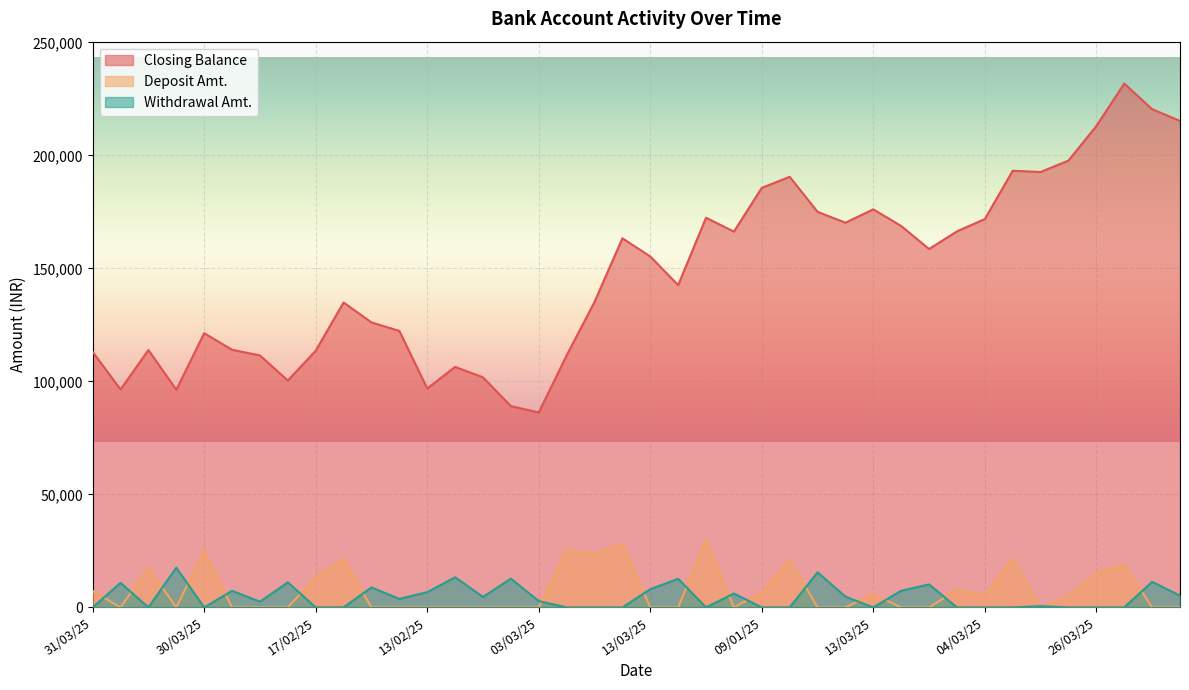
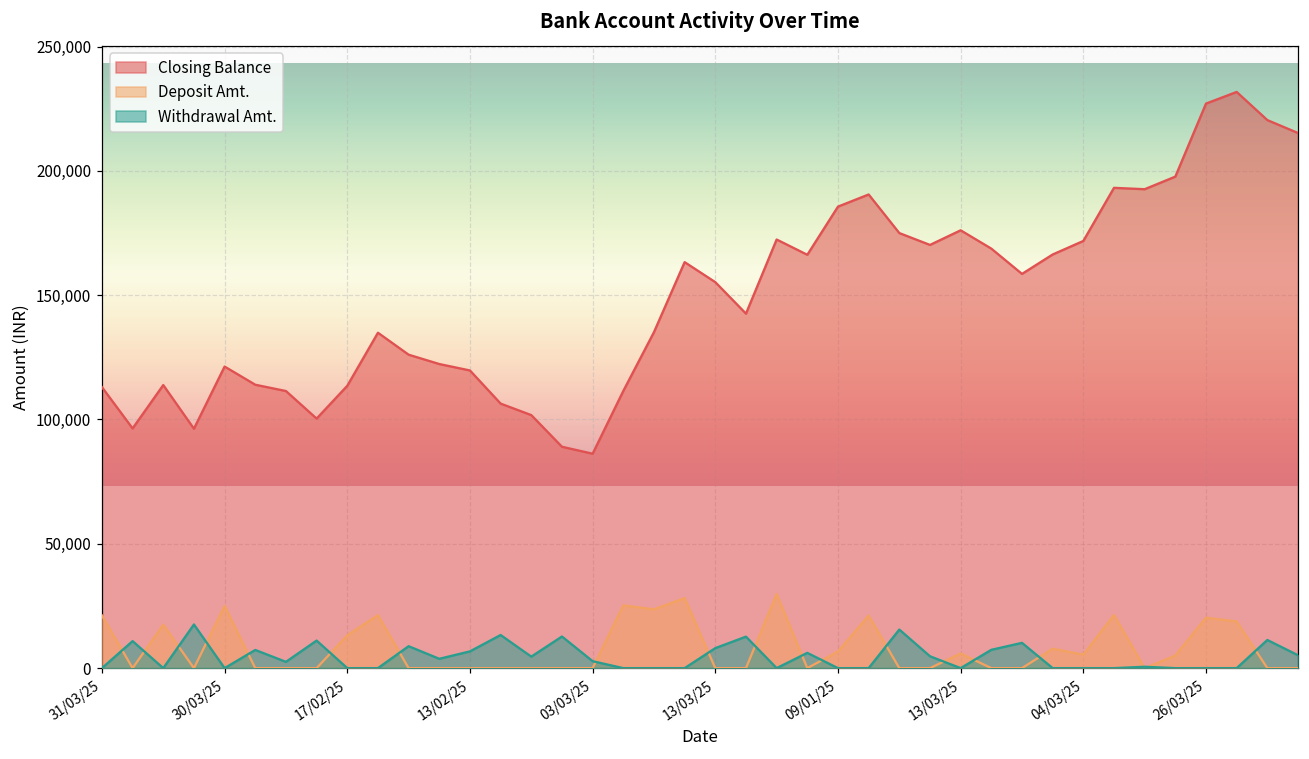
Deposit Amt., 31/03/25: 7,000 -> 21,000
Closing Balance, 13/02/25: 97,000 -> 120,000
Closing Balance, 26/03/25: 213,000 -> 227,000
Deposit Amt., 26/03/25: 15,000 -> 20,000
